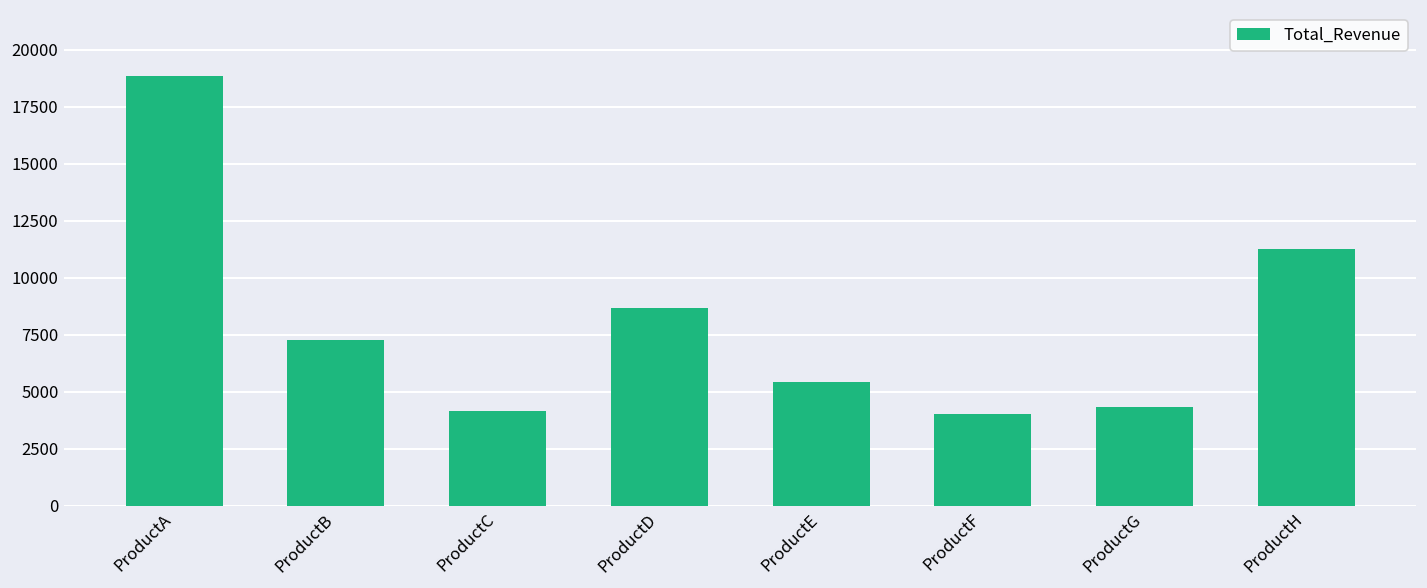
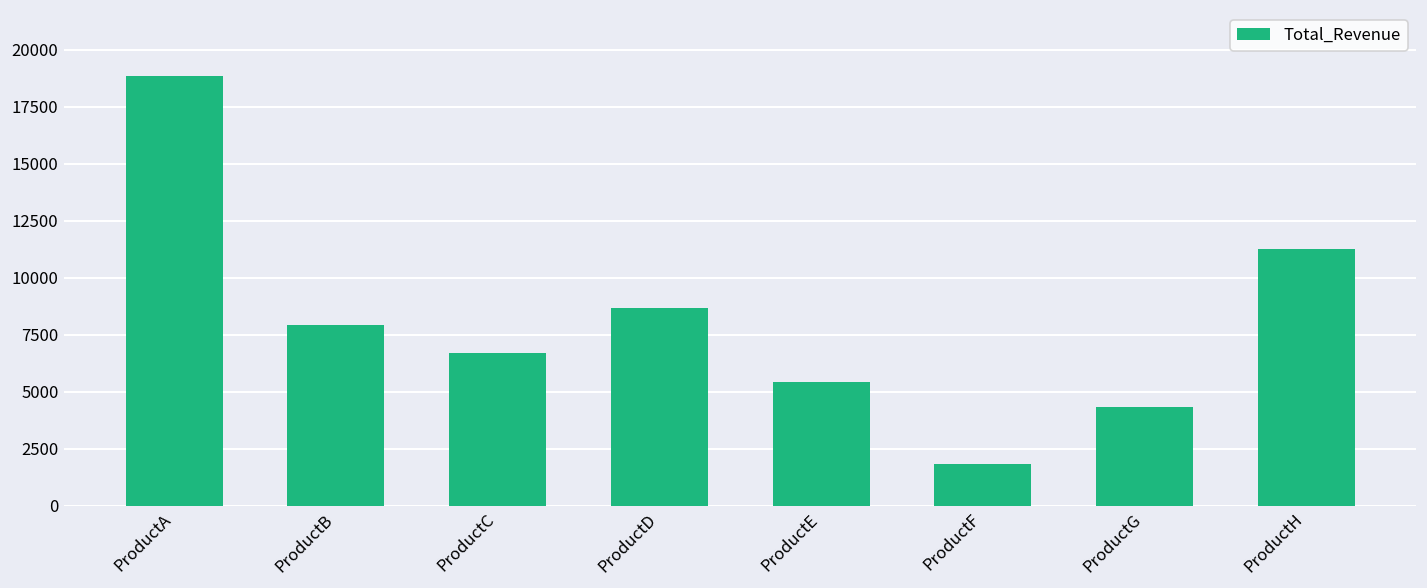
ProductB: 7200 -> 7900
ProductC: 4200 -> 6700
ProductF: 4000 -> 1800
